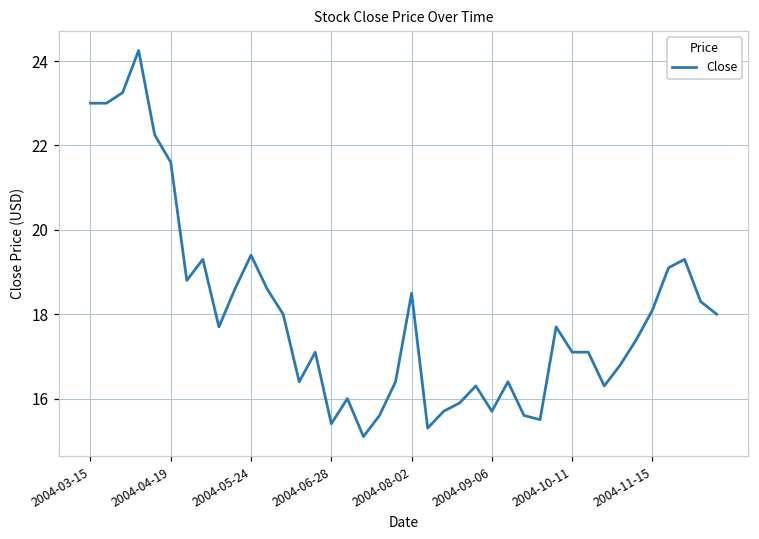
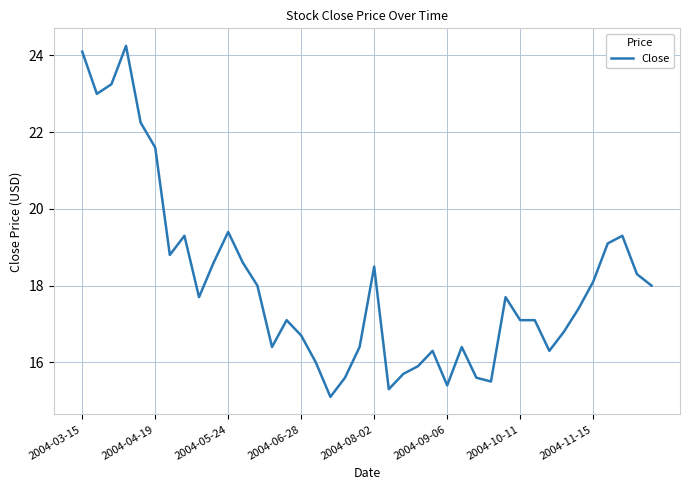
2004-03-15: 23.0 -> 24.1
2004-06-28: 15.4 -> 16.7
2004-09-06: 15.7 -> 15.4
